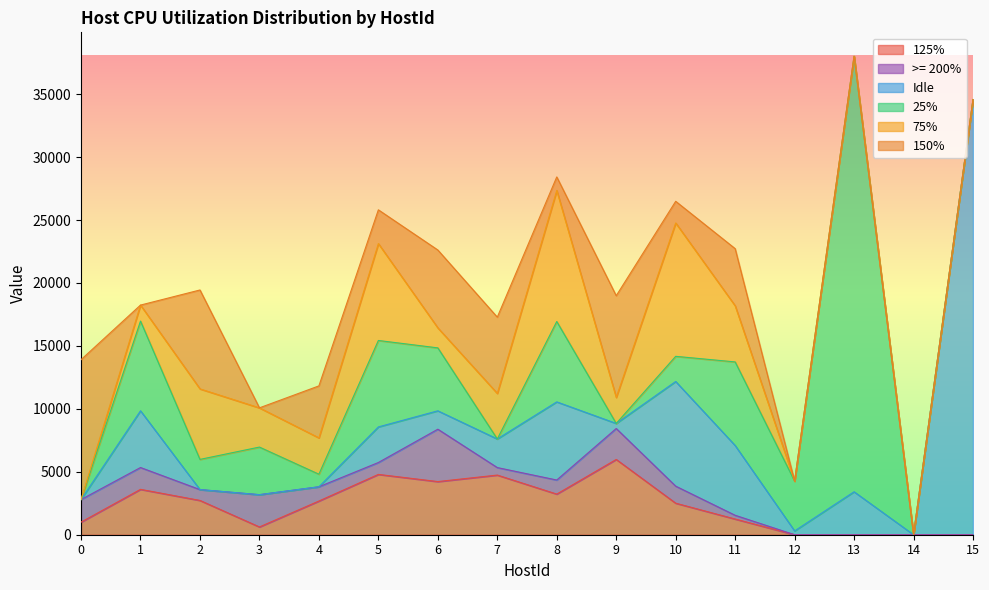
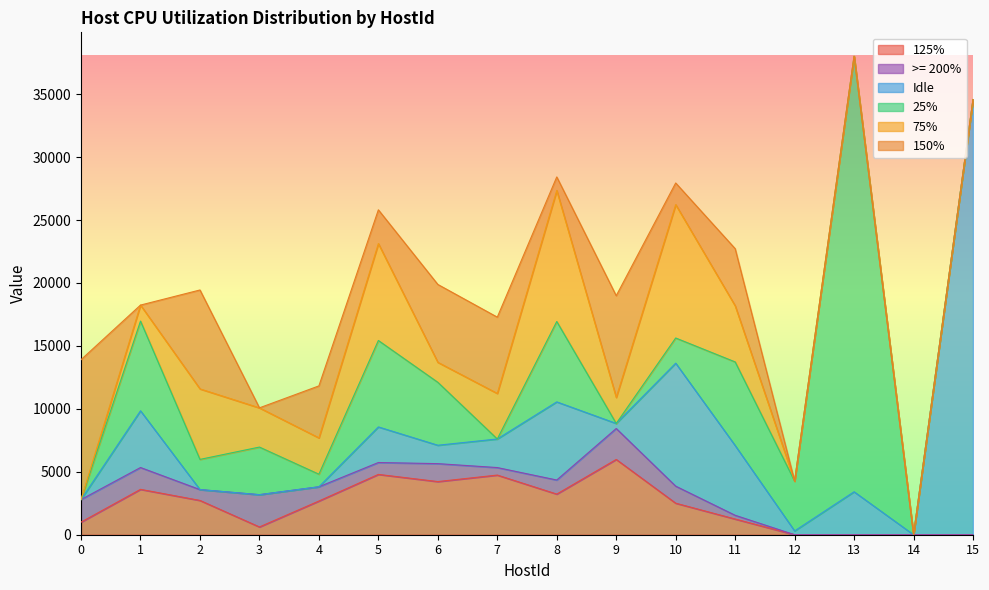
>= 200%, 6: 4200 -> 1400
Idle, 10: 8300 -> 9800
